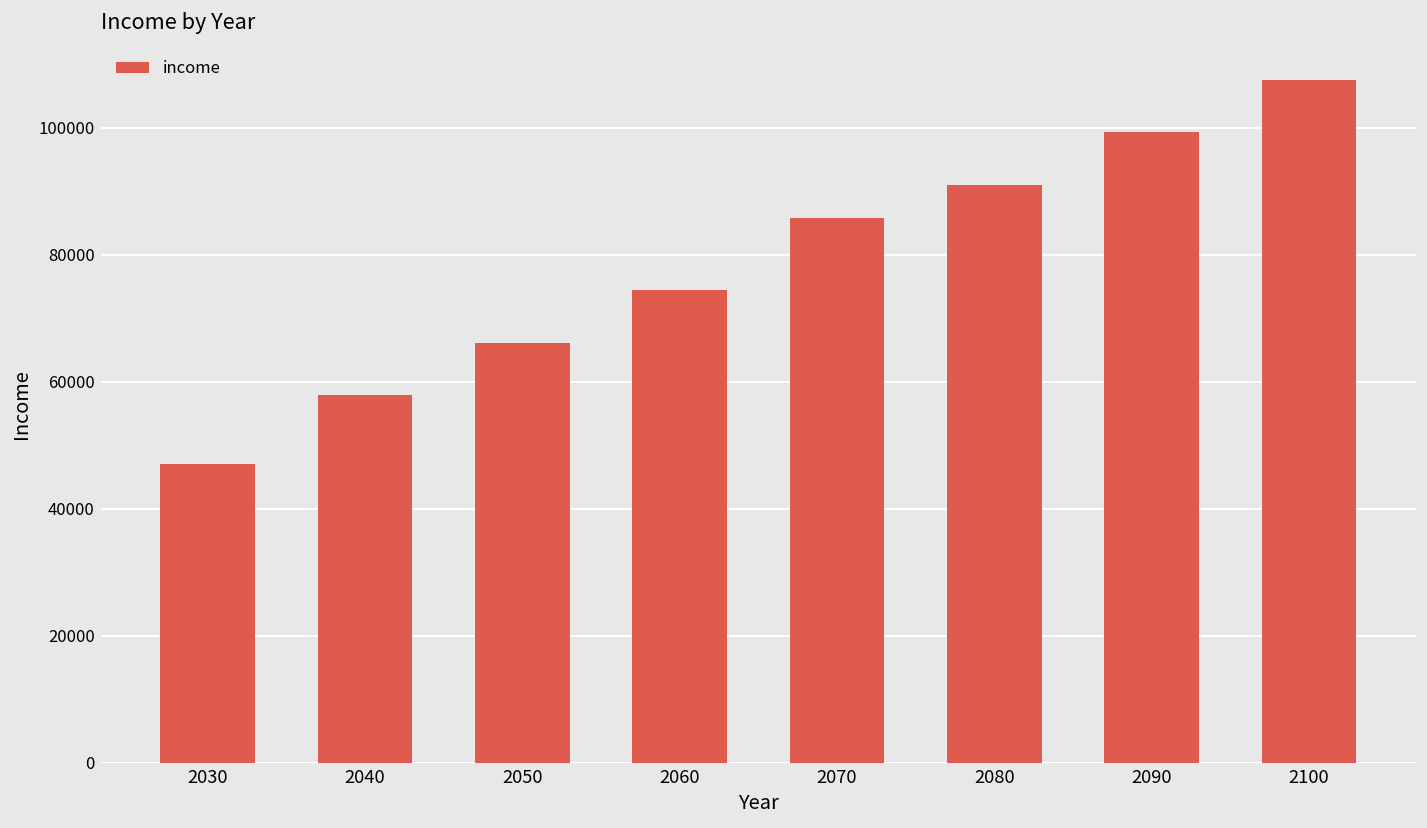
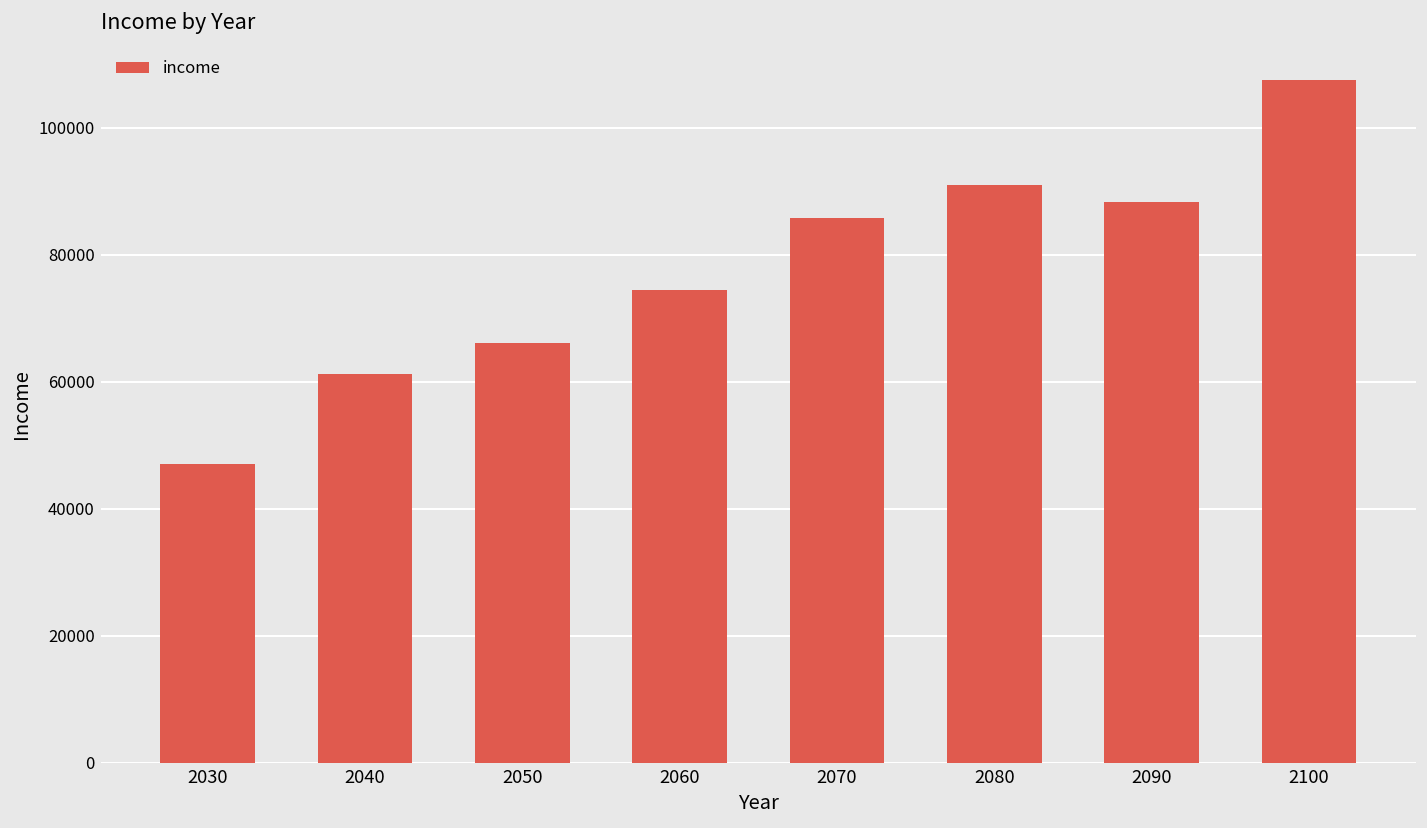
2040: 58000 -> 61000
2090: 99000 -> 88000
